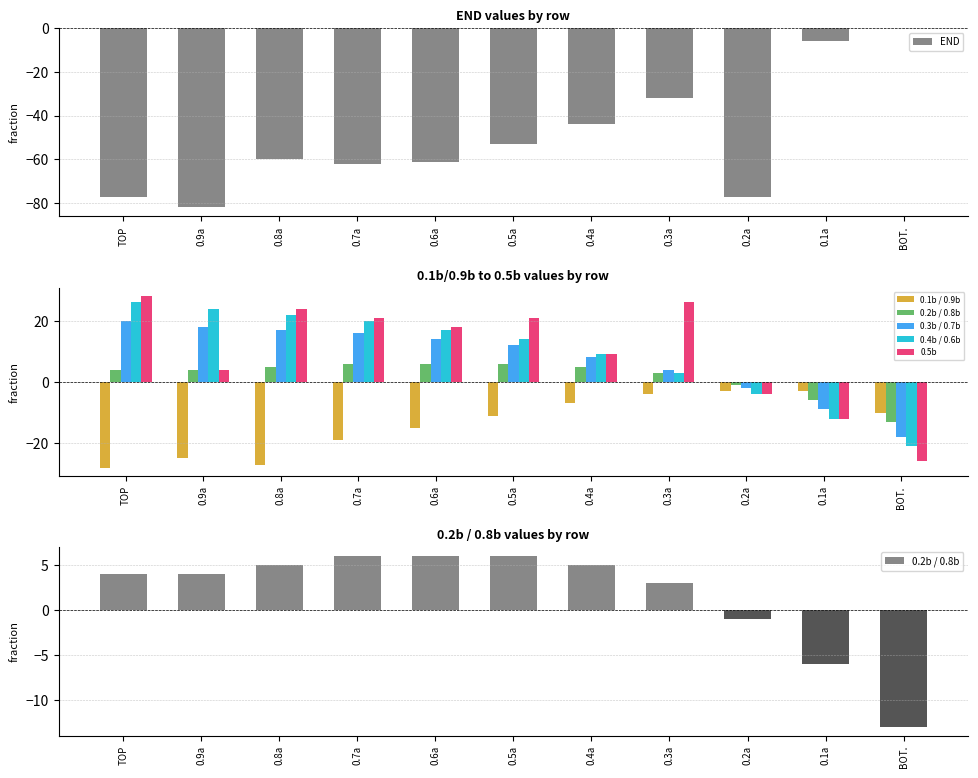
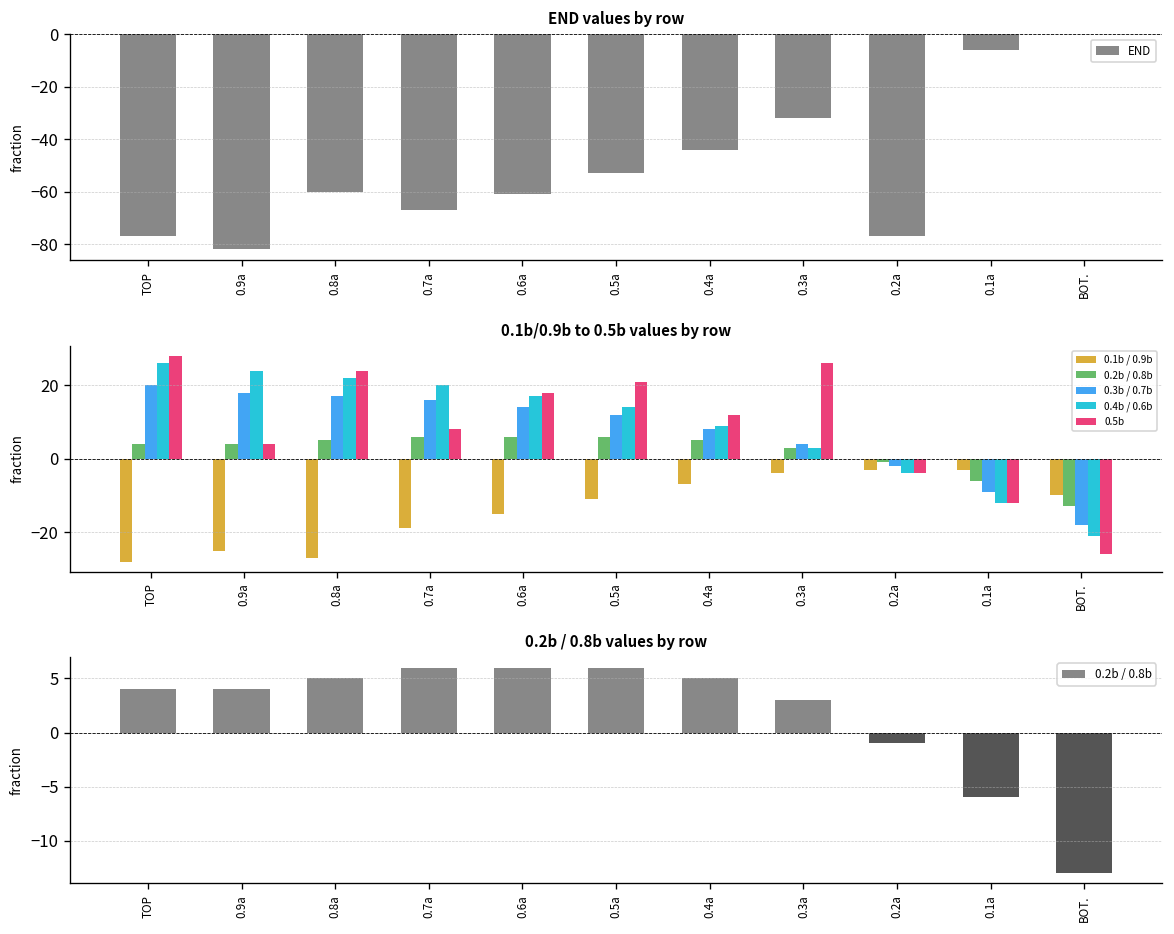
END values by row, 0.7a: -62 -> -67
0.1b/0.9b to 0.5b values by row, 0.5b, 0.7a: 21 -> 8
0.1b/0.9b to 0.5b values by row, 0.5b, 0.4a: 9 -> 12
